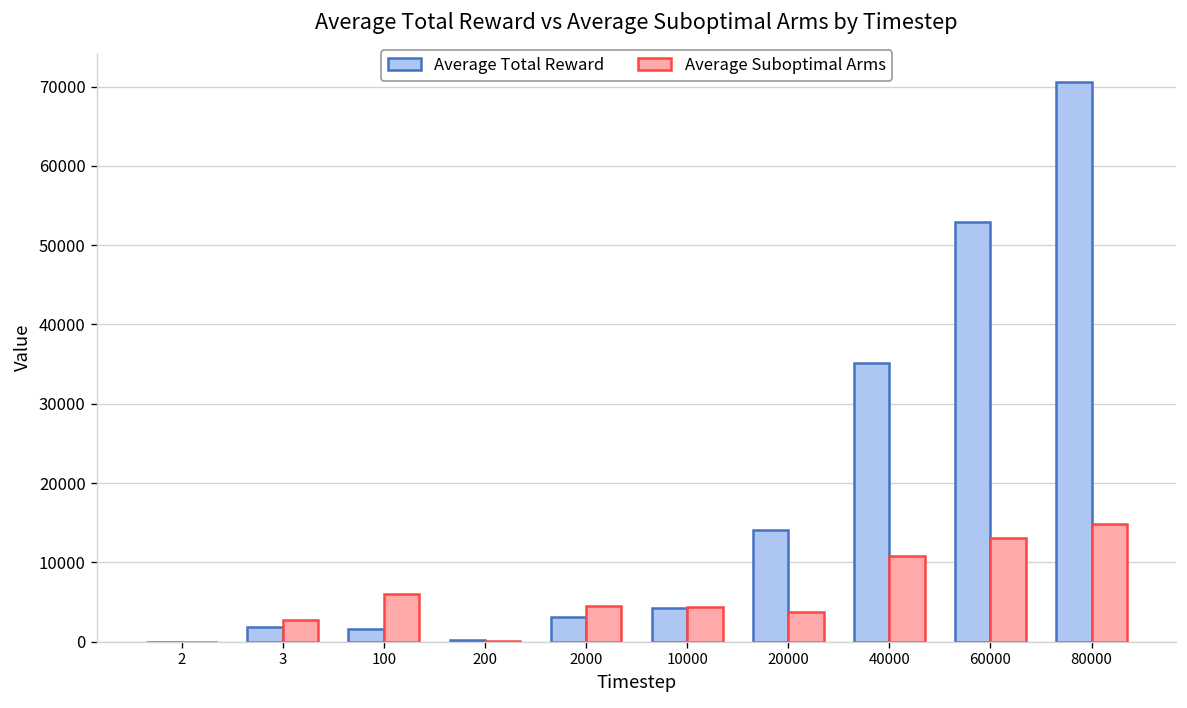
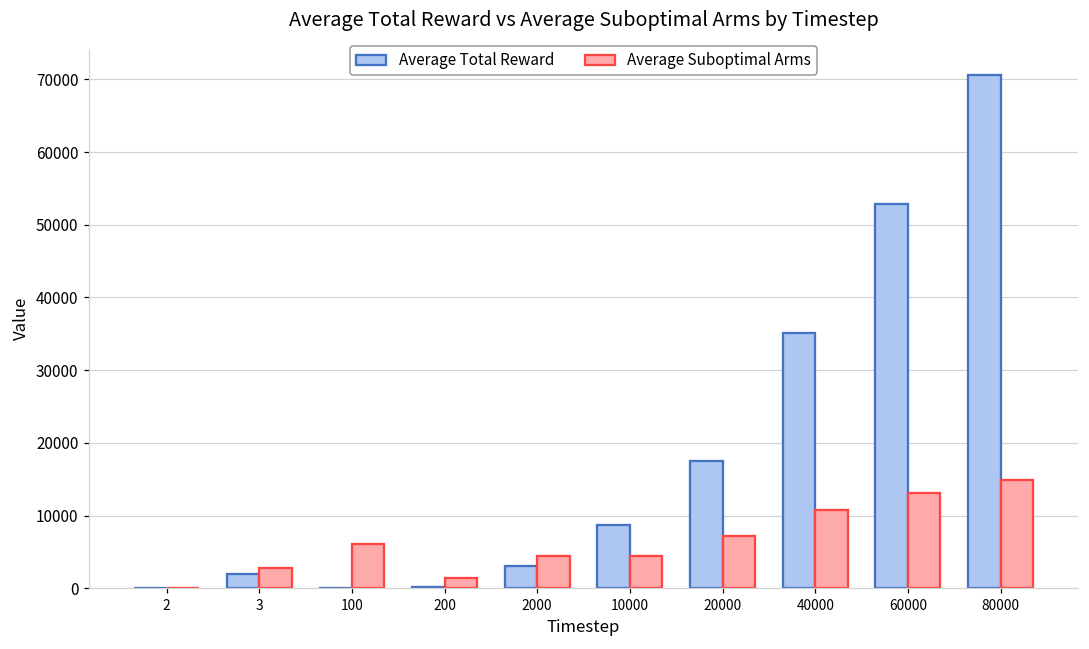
Average Total Reward, 100: 2000 -> 0
Average Suboptimal Arms, 200: 0 -> 1000
Average Total Reward, 10000: 4000 -> 9000
Average Total Reward, 20000: 14000 -> 18000
Average Suboptimal Arms, 20000: 4000 -> 7000
